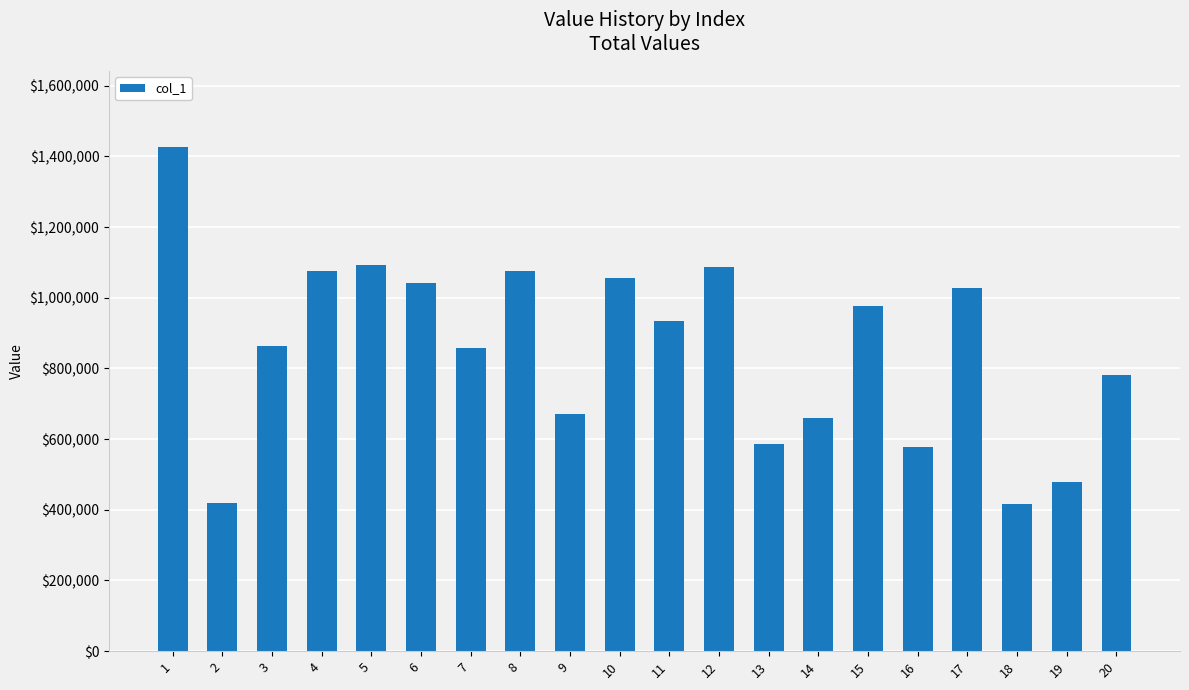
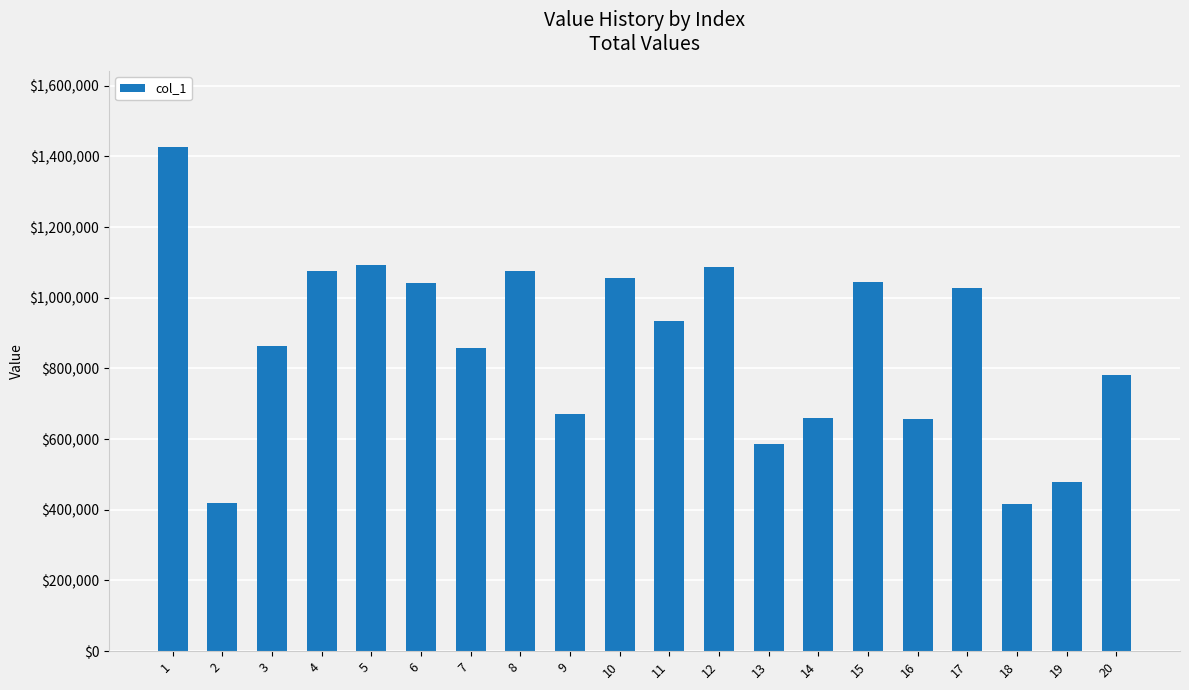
15: $980,000 -> $1,040,000
16: $580,000 -> $660,000
